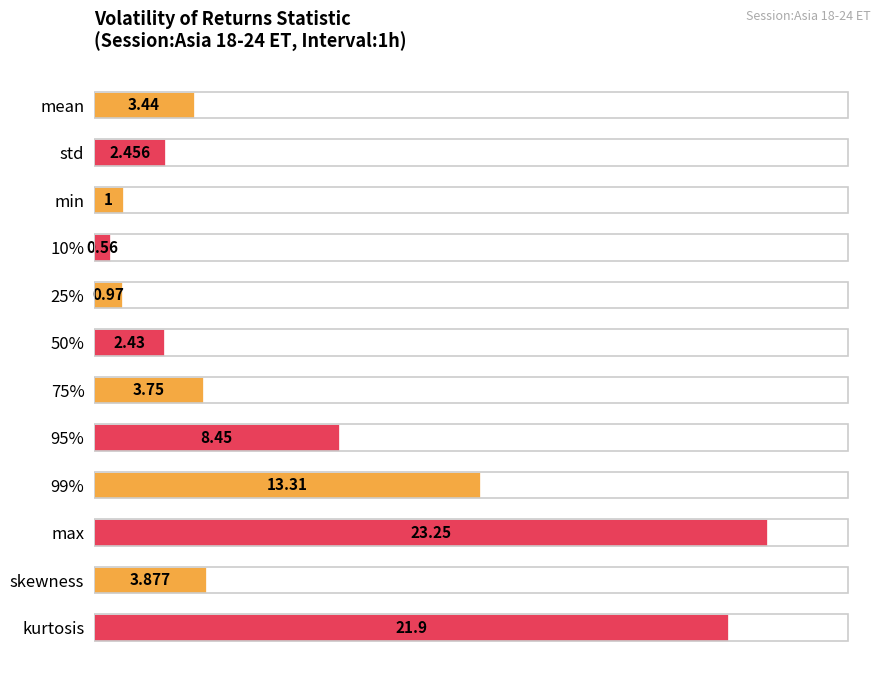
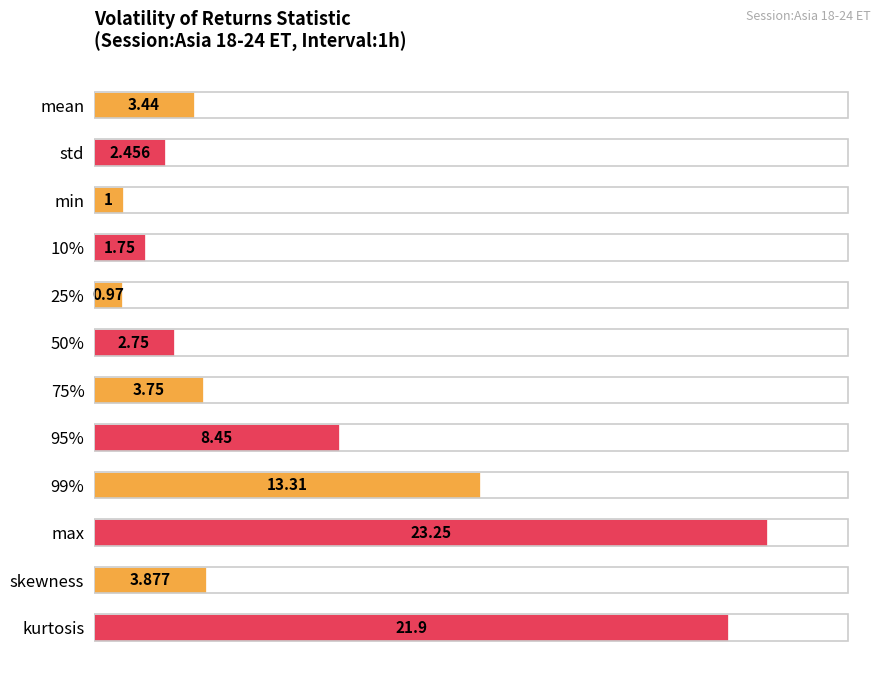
10%: 0.56 -> 1.75
50%: 2.43 -> 2.75
